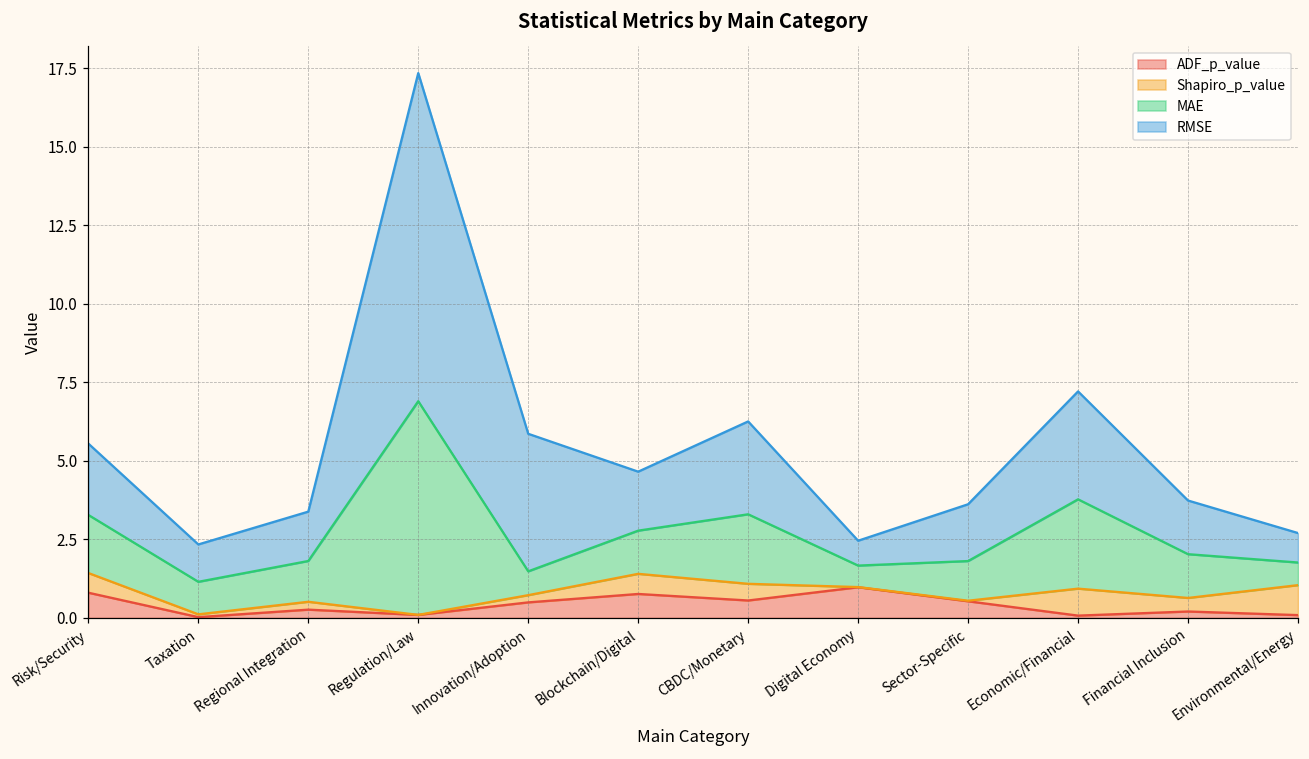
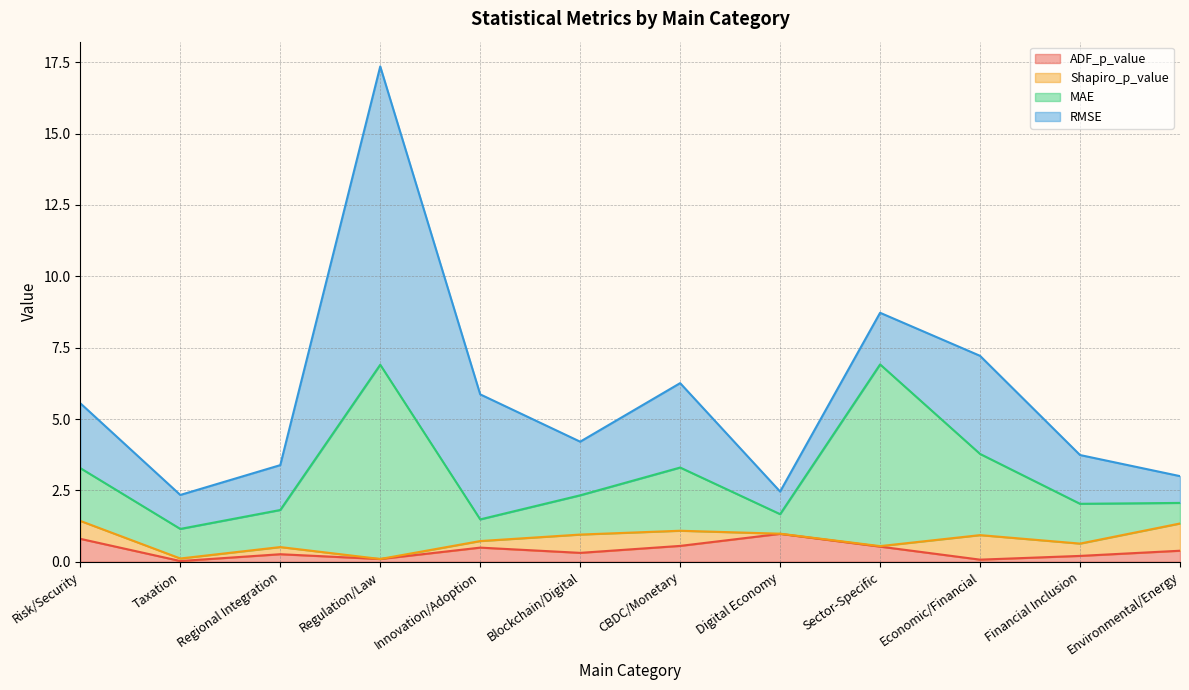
ADF_p_value, Blockchain/Digital: 0.8 -> 0.3
MAE, Sector-Specific: 1.3 -> 6.4
ADF_p_value, Environmental/Energy: 0.1 -> 0.4
